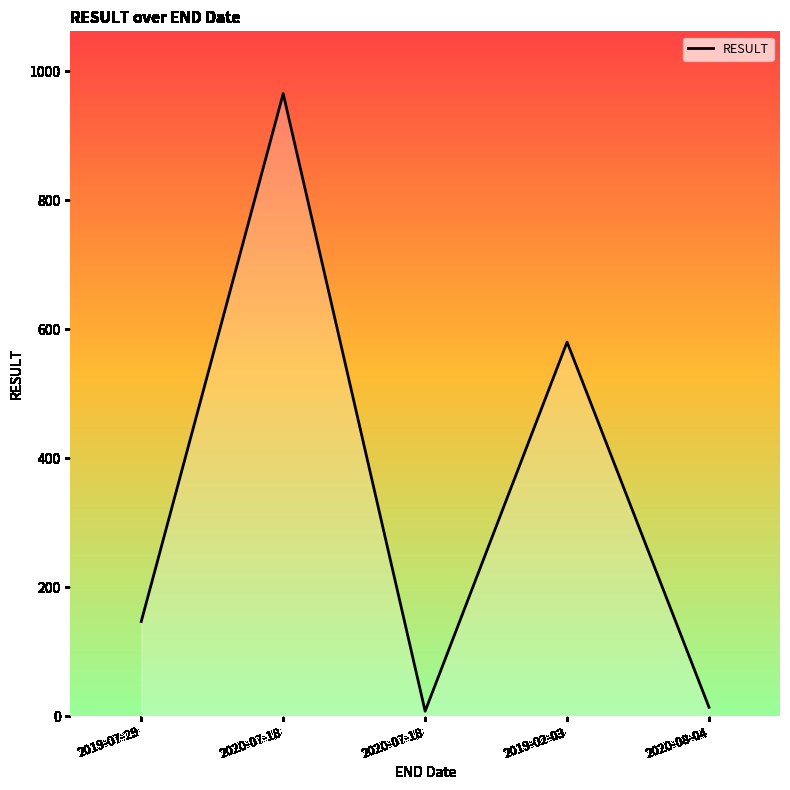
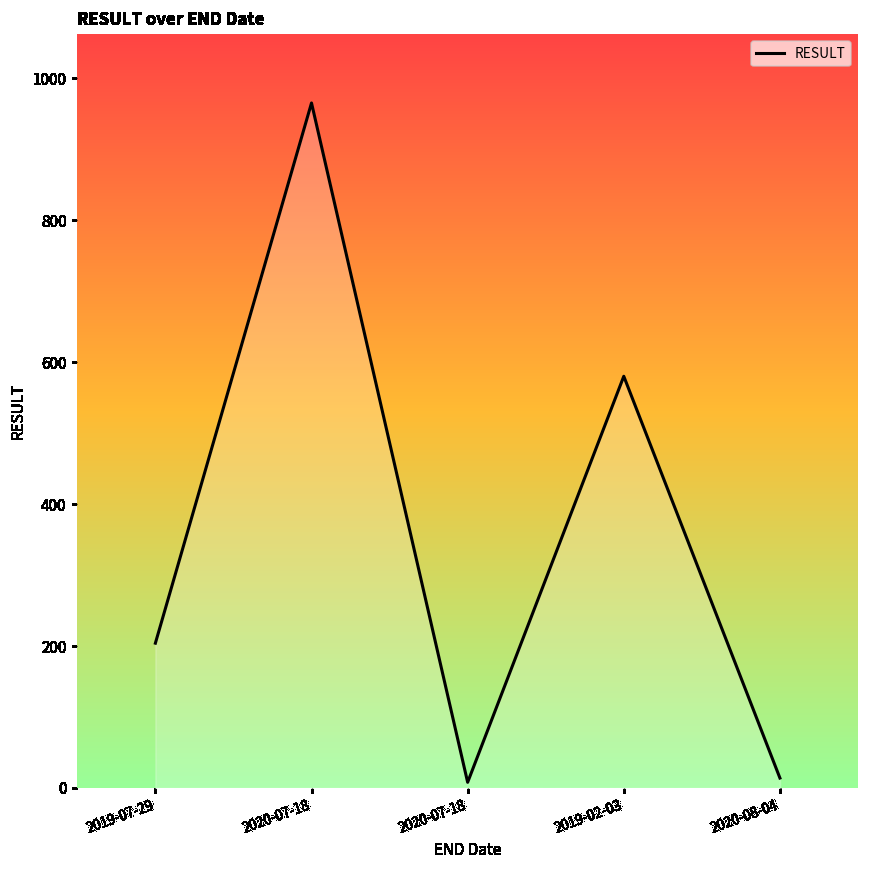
2019-07-29: 150 -> 200
